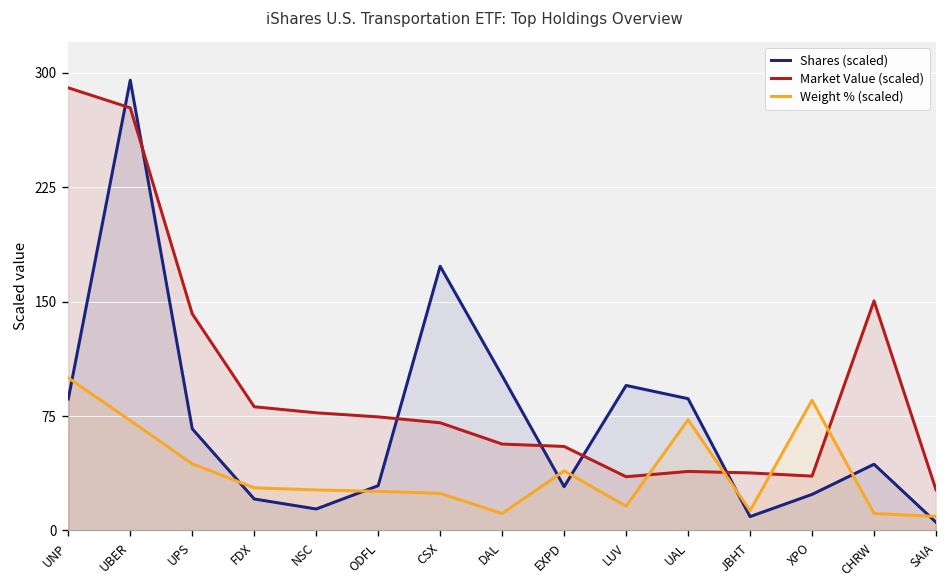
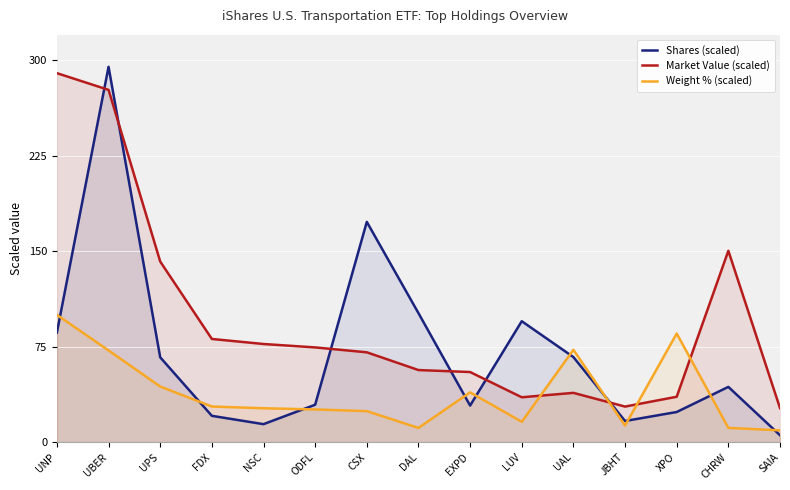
Shares (scaled), UAL: 86 -> 67
Shares (scaled), JBHT: 9 -> 17
Market Value (scaled), JBHT: 38 -> 28
